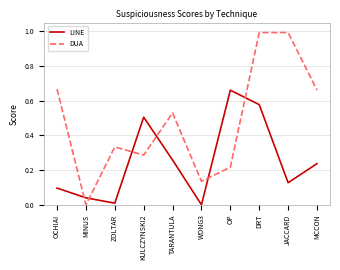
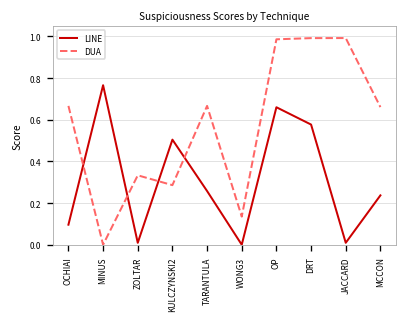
LINE, MINUS: 0.04 -> 0.77
DUA, TARANTULA: 0.53 -> 0.67
DUA, OP: 0.22 -> 0.99
LINE, JACCARD: 0.13 -> 0.01
